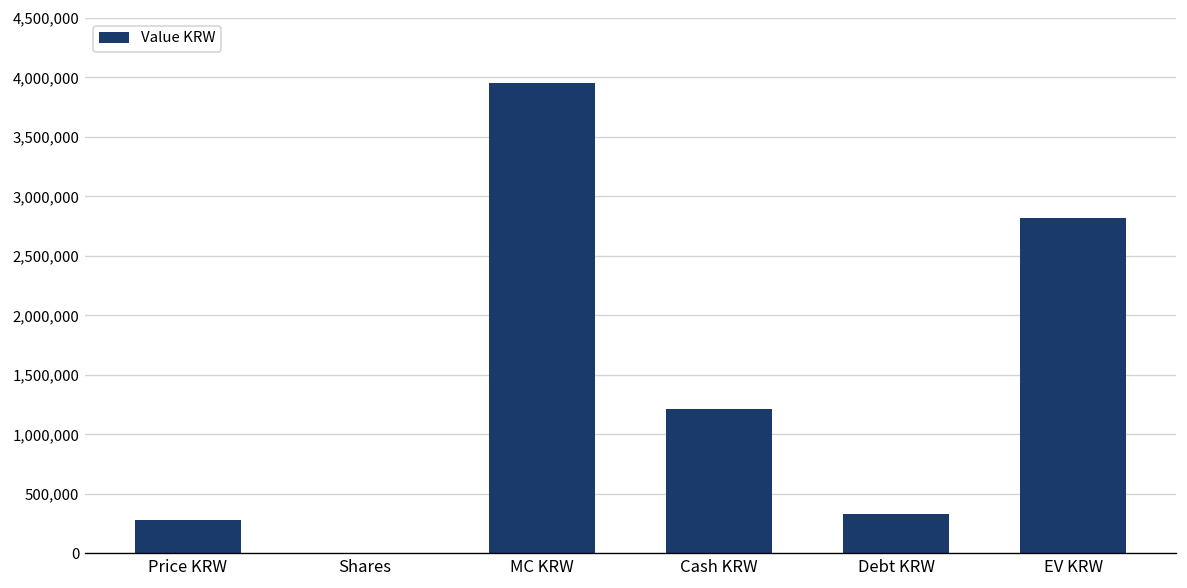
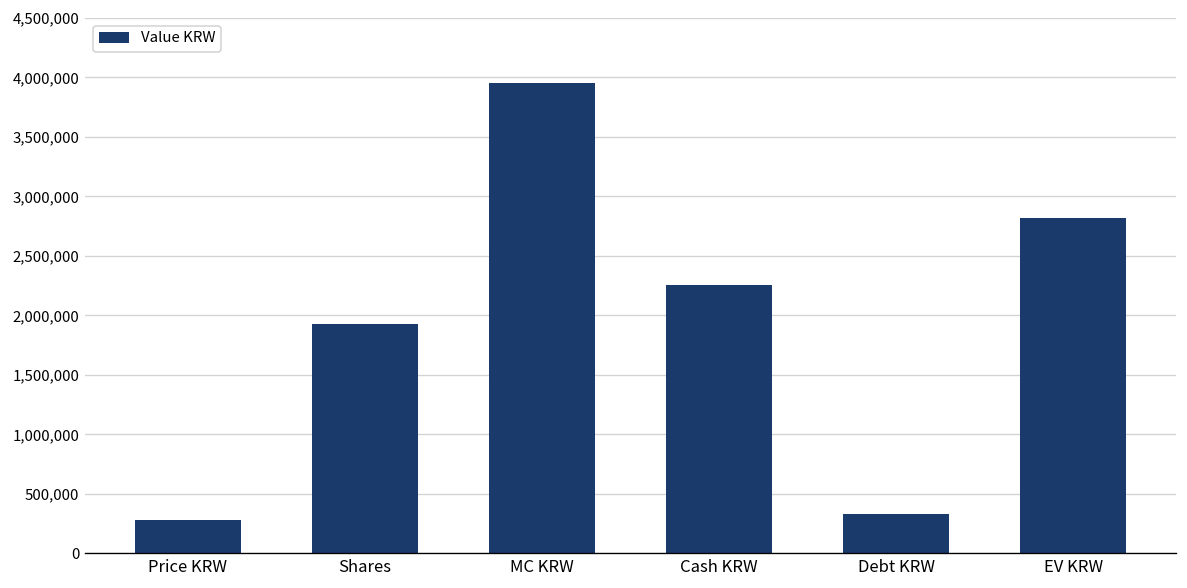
Shares: 0 -> 1,900,000
Cash KRW: 1,200,000 -> 2,300,000
